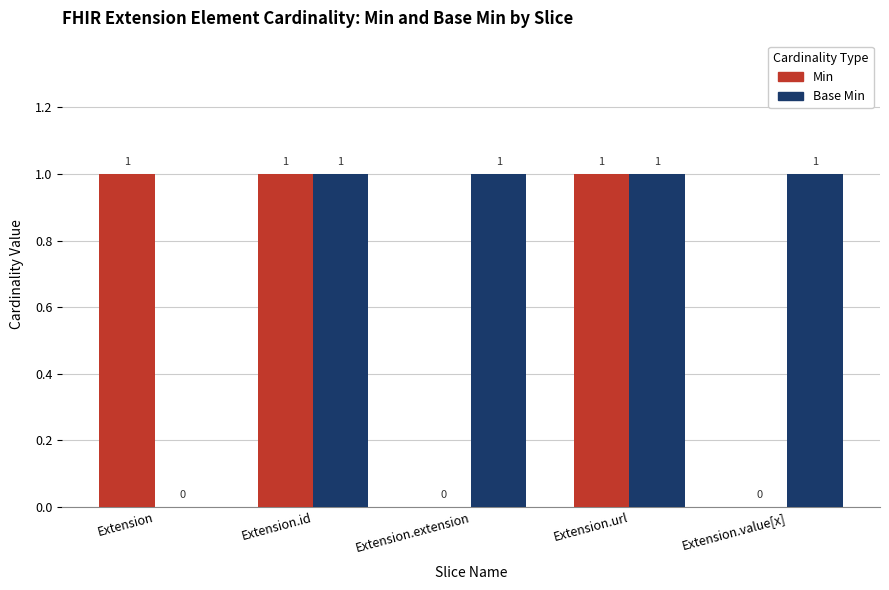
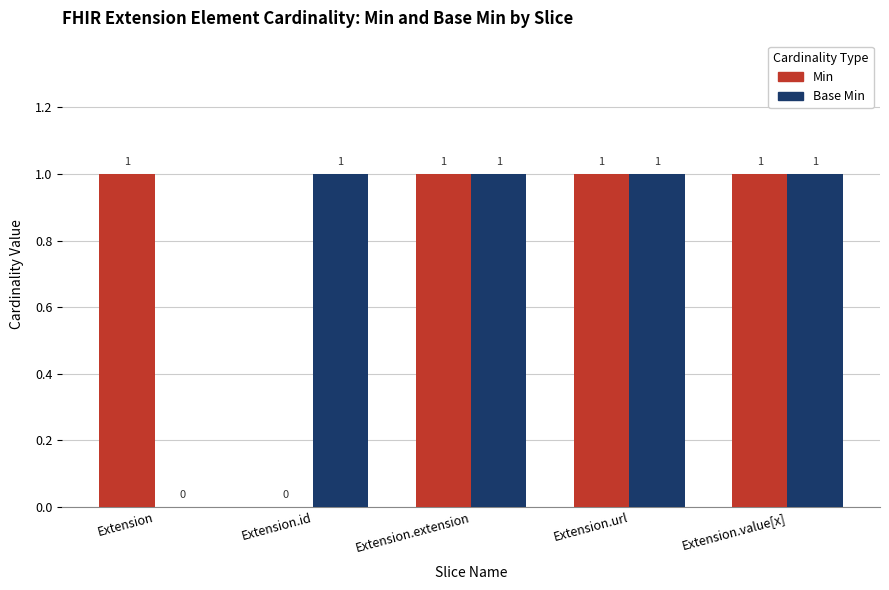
Min, Extension.id: 1 -> 0
Min, Extension.extension: 0 -> 1
Min, Extension.value[x]: 0 -> 1
